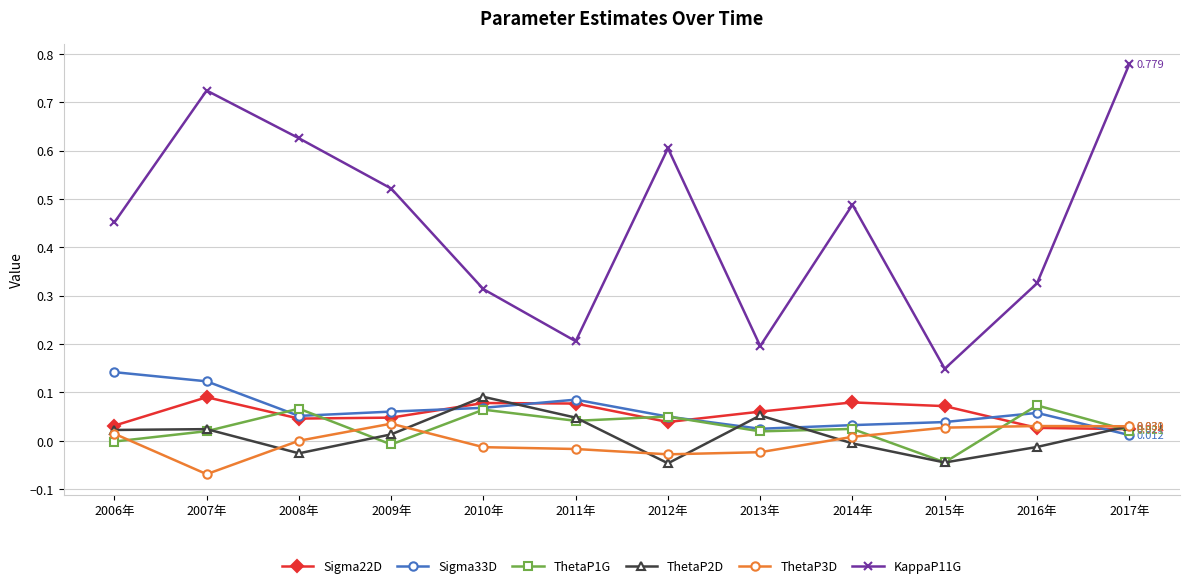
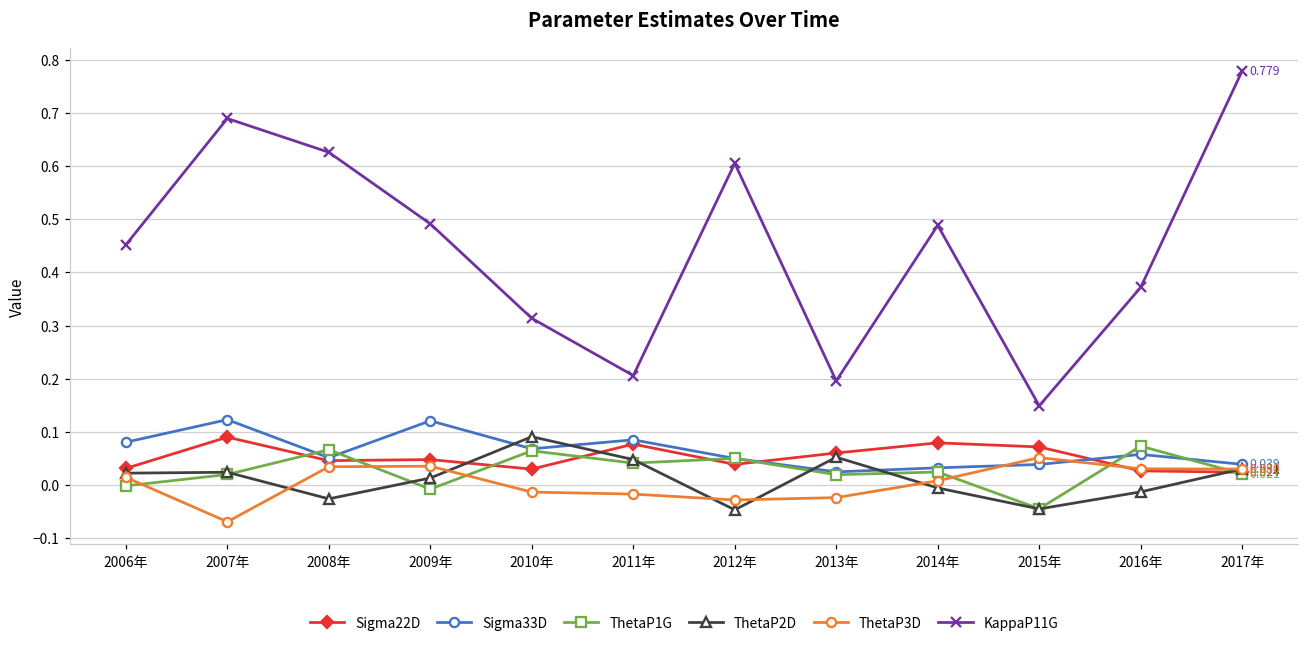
Sigma33D, 2006年: 0.14 -> 0.08
KappaP11G, 2007年: 0.72 -> 0.69
ThetaP3D, 2008年: 0.00 -> 0.03
Sigma33D, 2009年: 0.06 -> 0.12
KappaP11G, 2009年: 0.52 -> 0.49
Sigma22D, 2010年: 0.08 -> 0.03
ThetaP3D, 2015年: 0.03 -> 0.05
KappaP11G, 2016年: 0.33 -> 0.37
Sigma33D, 2017年: 0.012 -> 0.039
